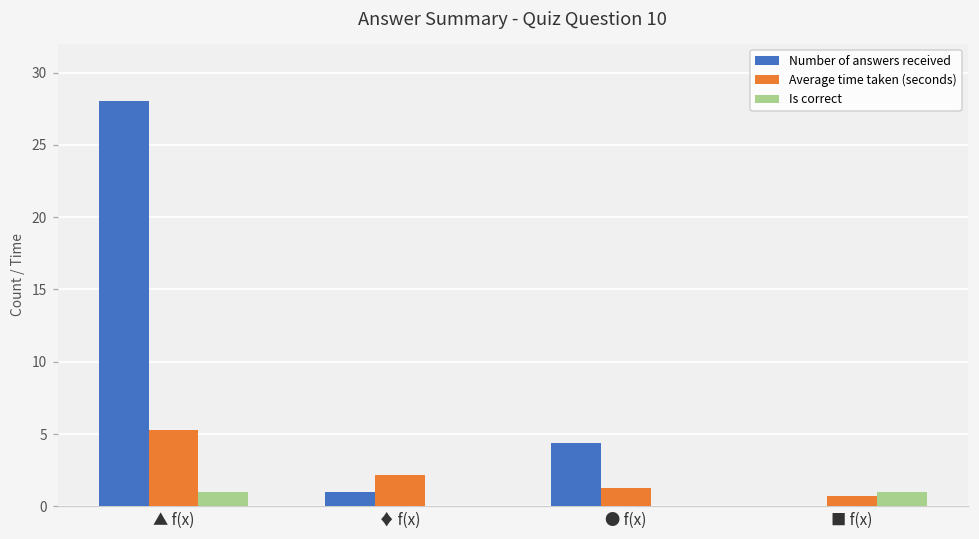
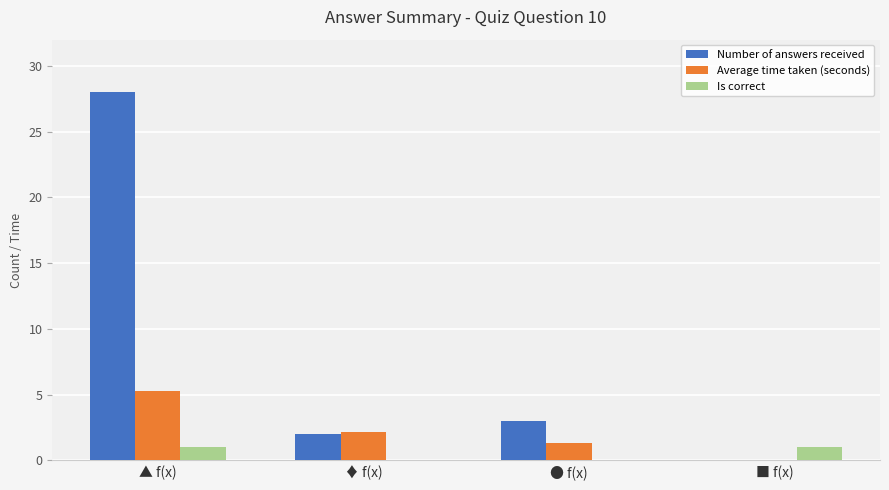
Number of answers received, ♦ f(x): 1 -> 2
Number of answers received, ● f(x): 4.4 -> 3.0
Average time taken (seconds), ■ f(x): 0.7 -> 0.0
